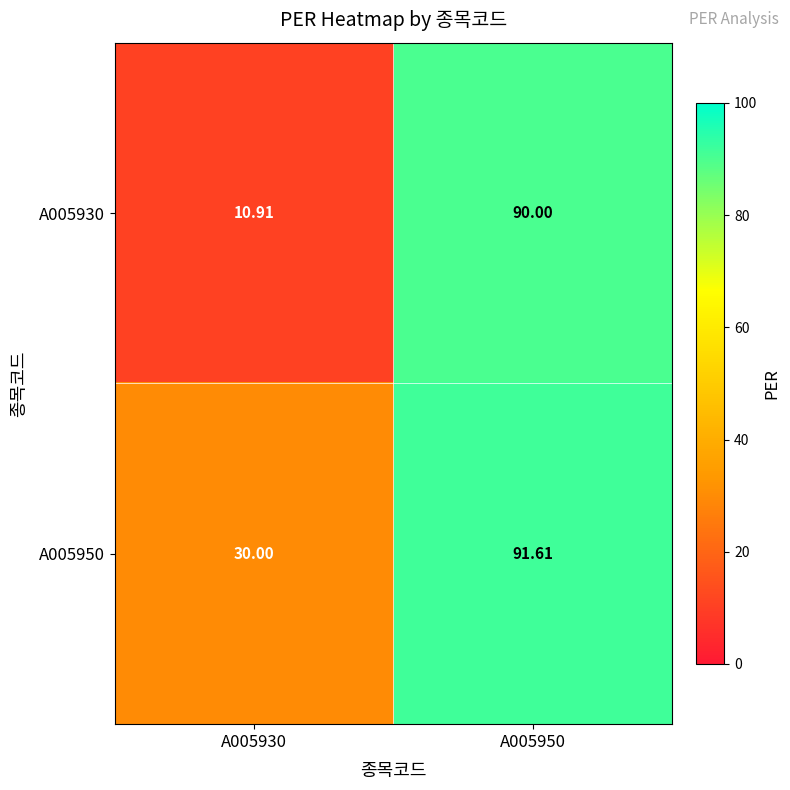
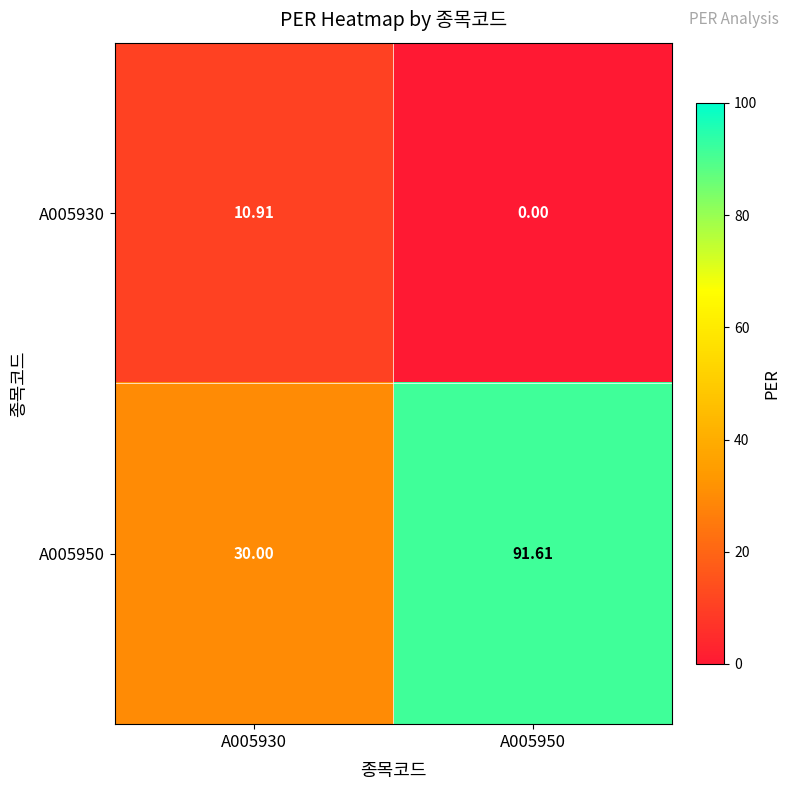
A005930, A005950: 90.00 -> 0.00
